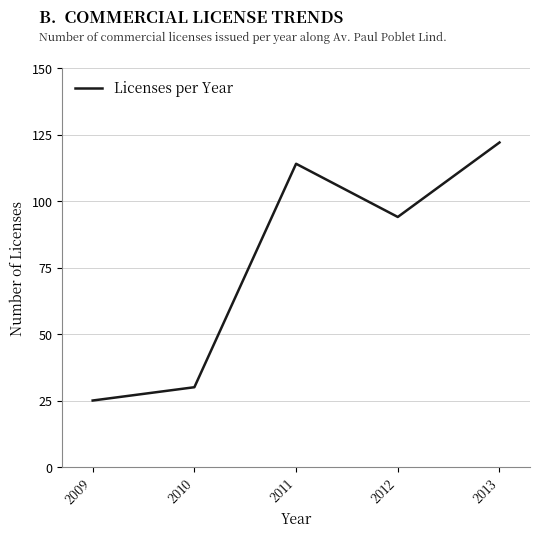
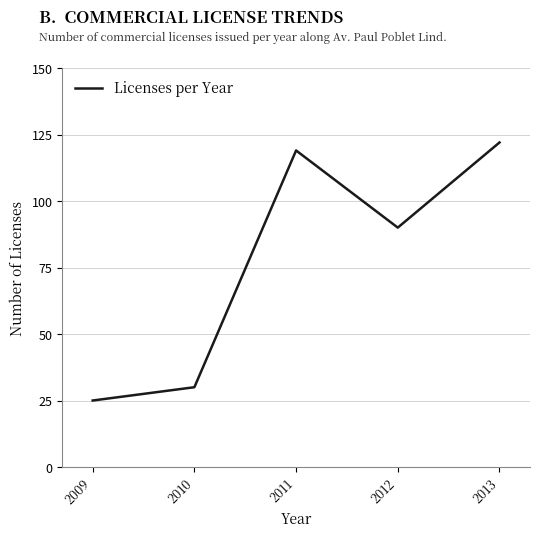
2011: 114 -> 119
2012: 94 -> 90
